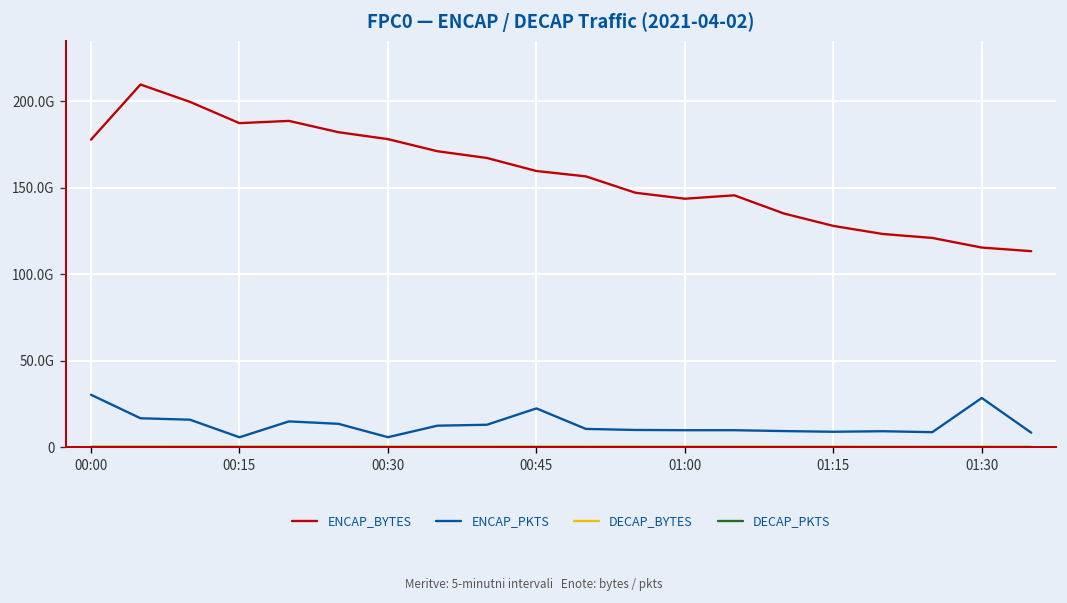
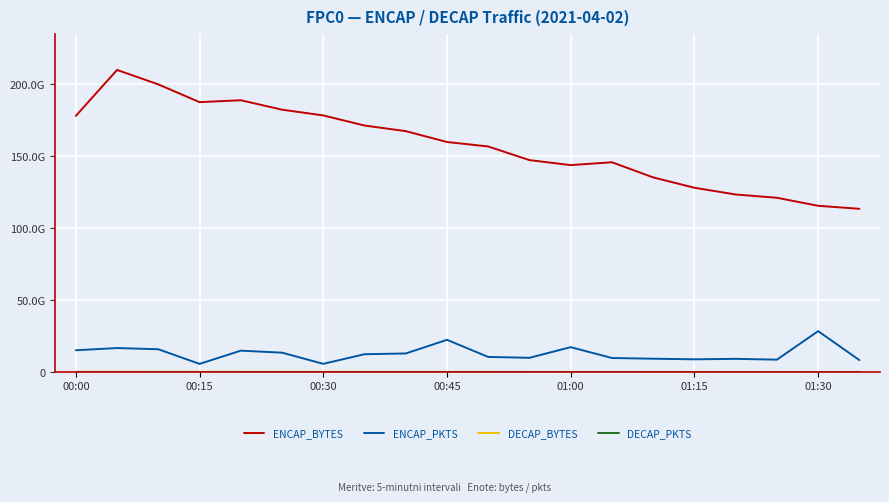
ENCAP_PKTS, 00:00: 30000000000 -> 15000000000
ENCAP_PKTS, 01:00: 10000000000 -> 17000000000
